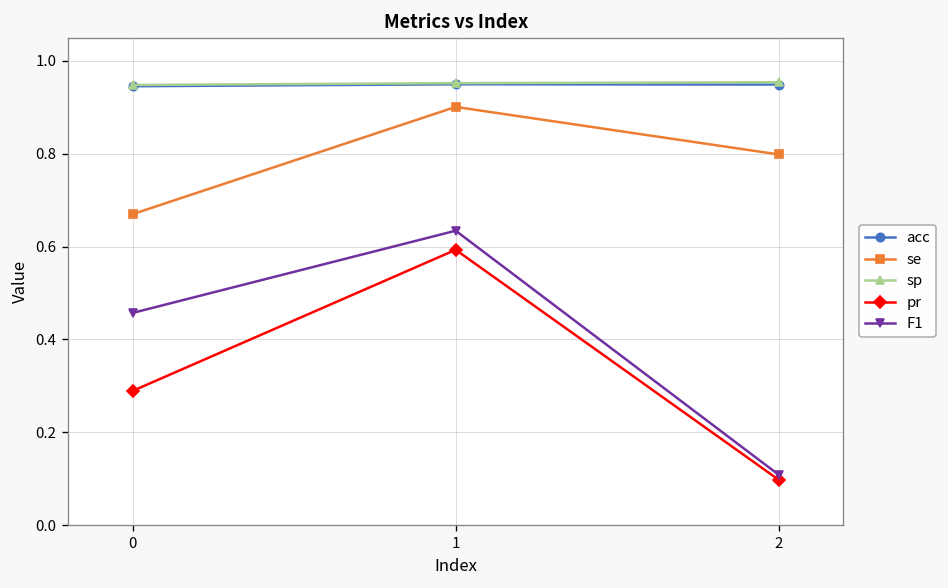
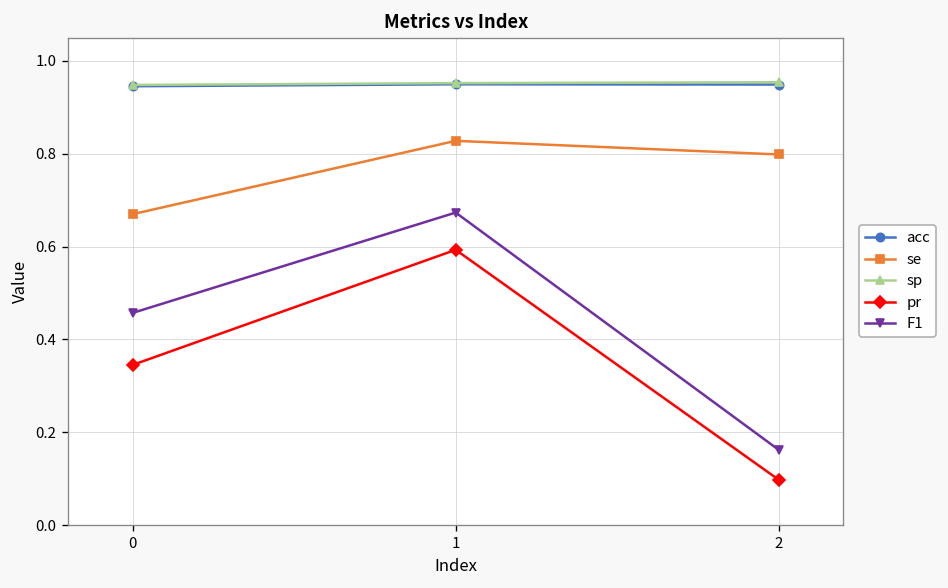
pr, 0: 0.29 -> 0.35
se, 1: 0.90 -> 0.83
F1, 1: 0.63 -> 0.67
F1, 2: 0.11 -> 0.16
